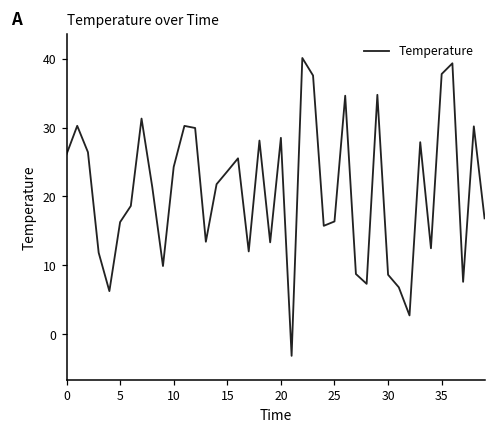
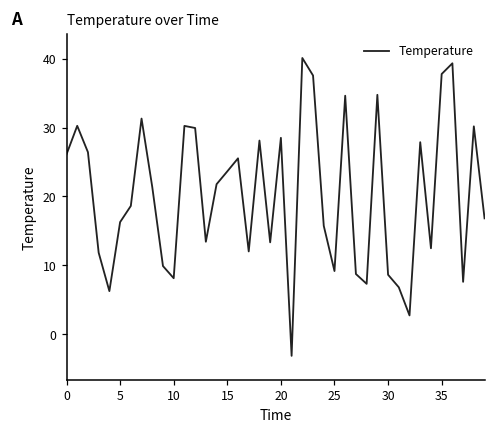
10: 24 -> 8
25: 16 -> 9
